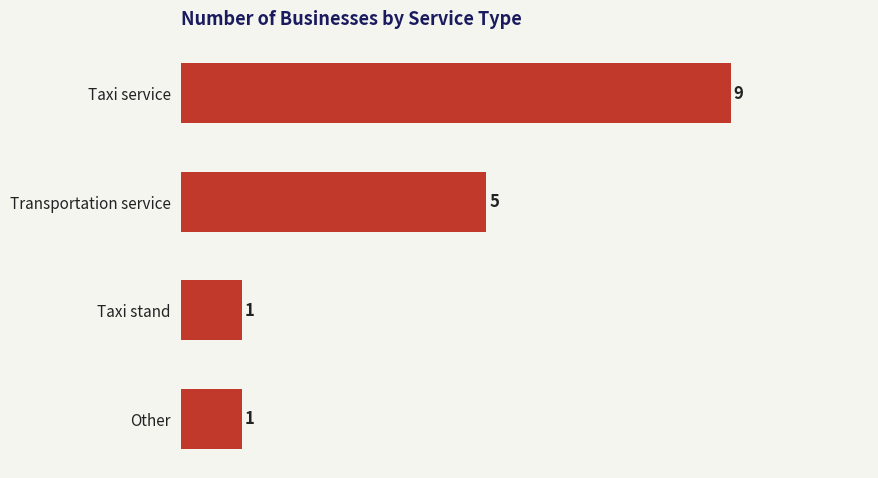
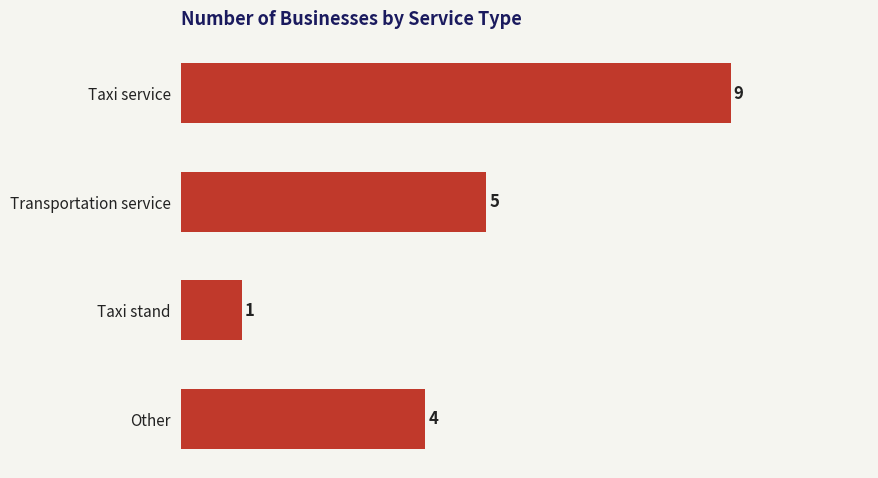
Other: 1 -> 4
